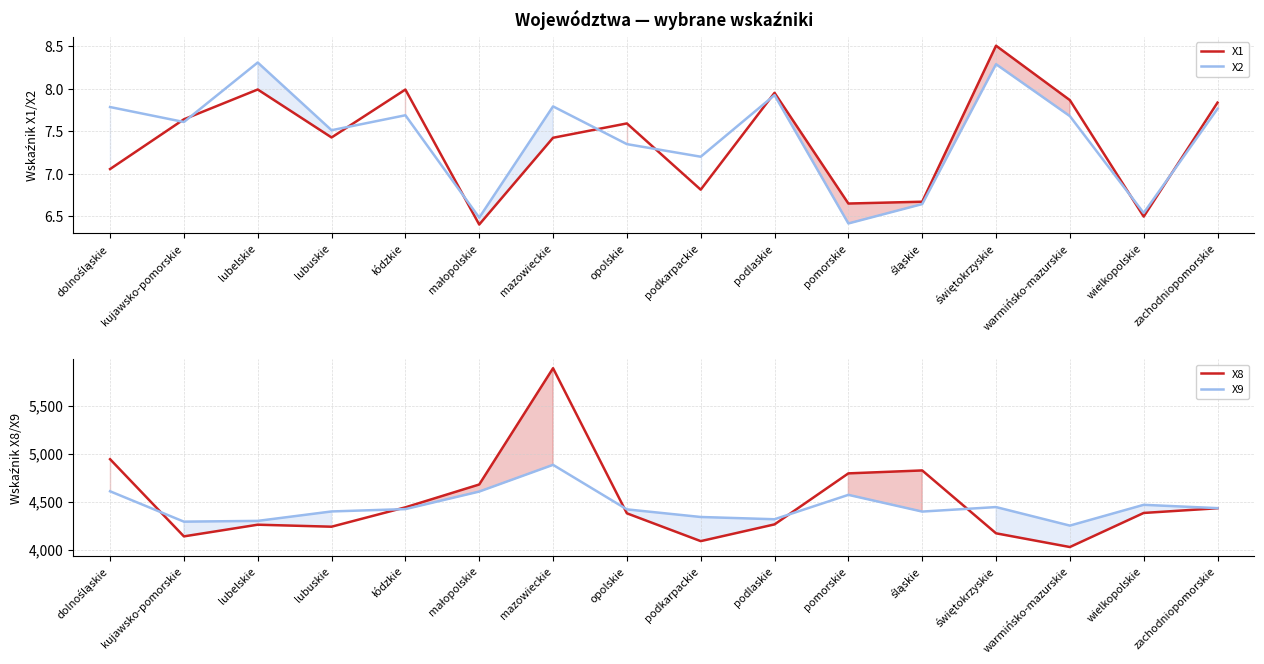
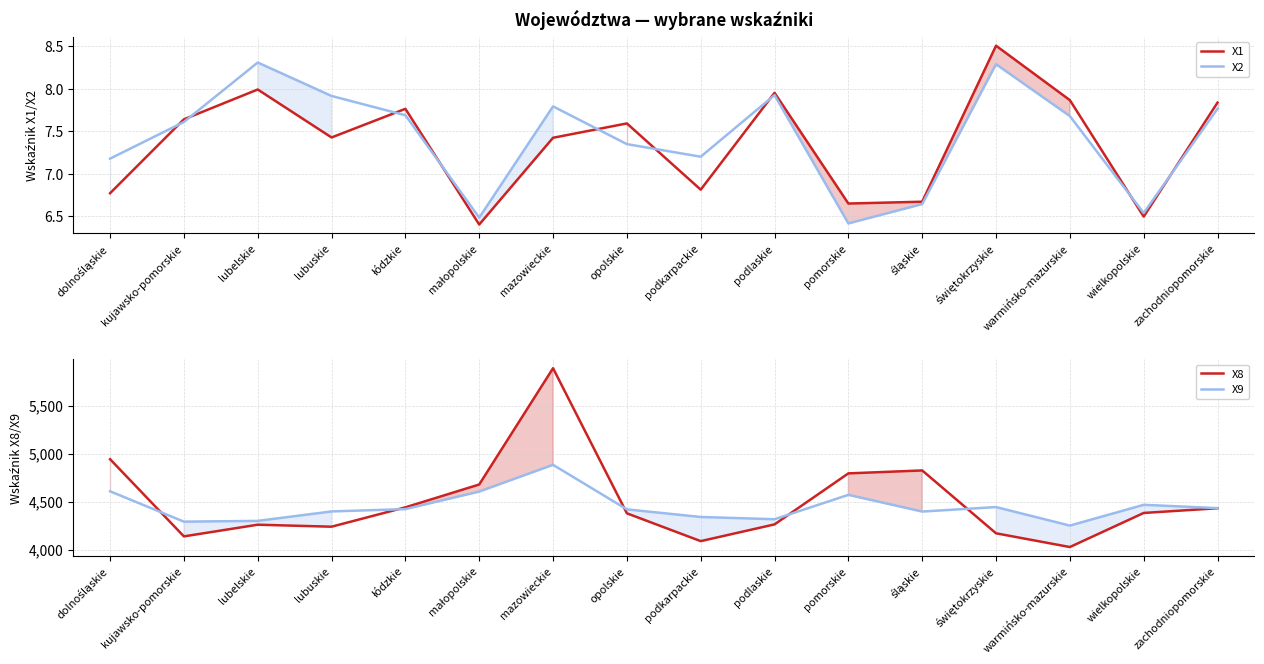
Województwa — wybrane wskaźniki, X1, dolnośląskie: 7.1 -> 6.8
Województwa — wybrane wskaźniki, X2, dolnośląskie: 7.8 -> 7.2
Województwa — wybrane wskaźniki, X2, lubuskie: 7.5 -> 7.9
Województwa — wybrane wskaźniki, X1, łódzkie: 8.0 -> 7.8
